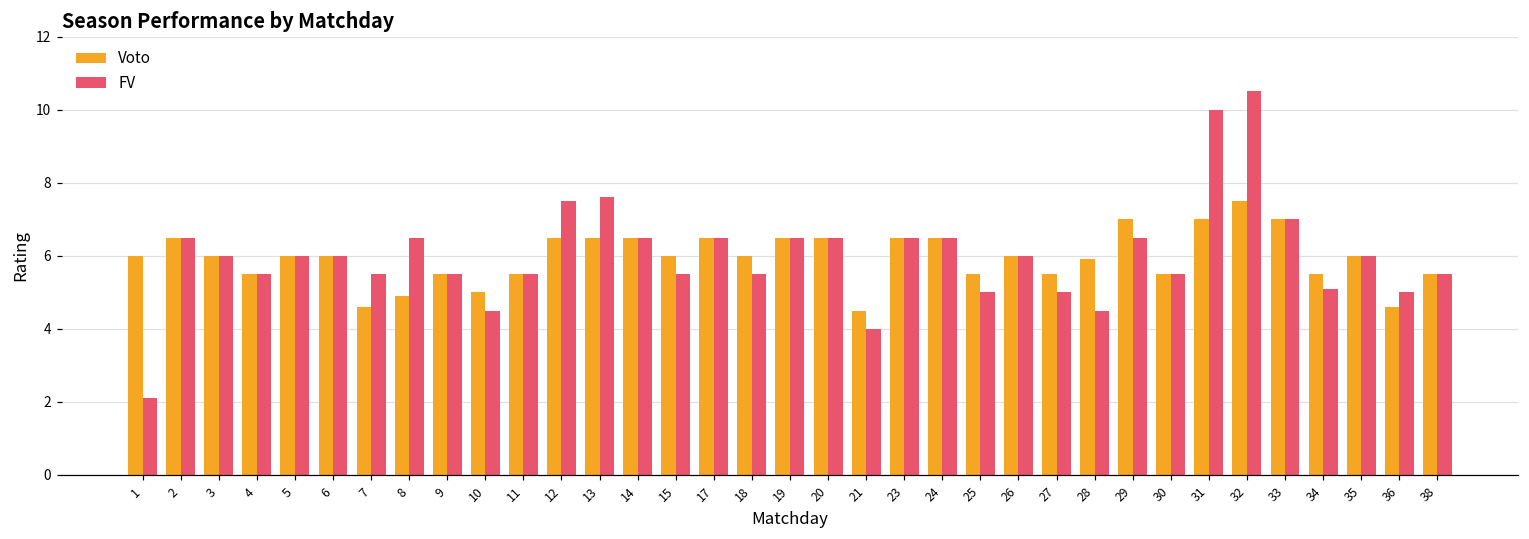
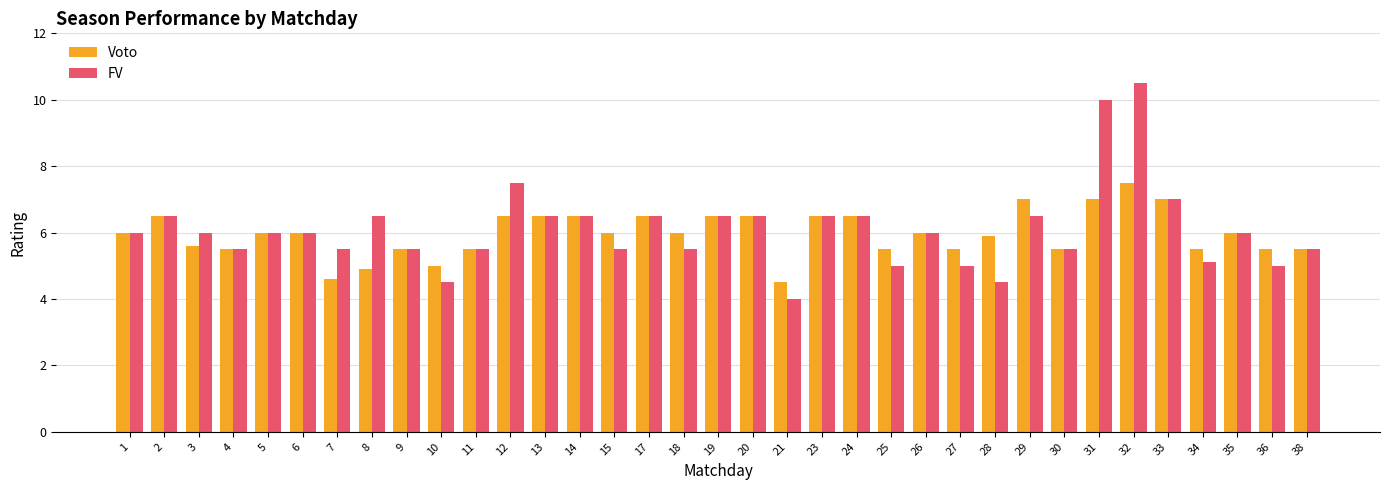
FV, 1: 2.1 -> 6.0
Voto, 3: 6.0 -> 5.6
FV, 13: 7.6 -> 6.5
Voto, 36: 4.6 -> 5.5
